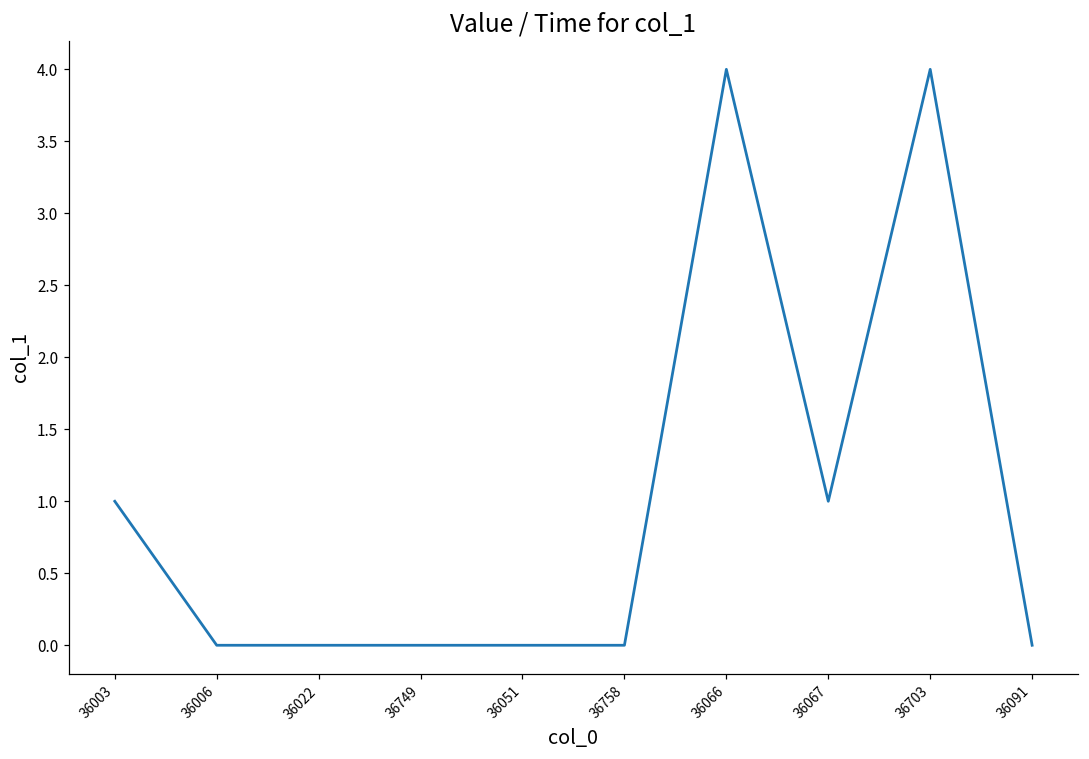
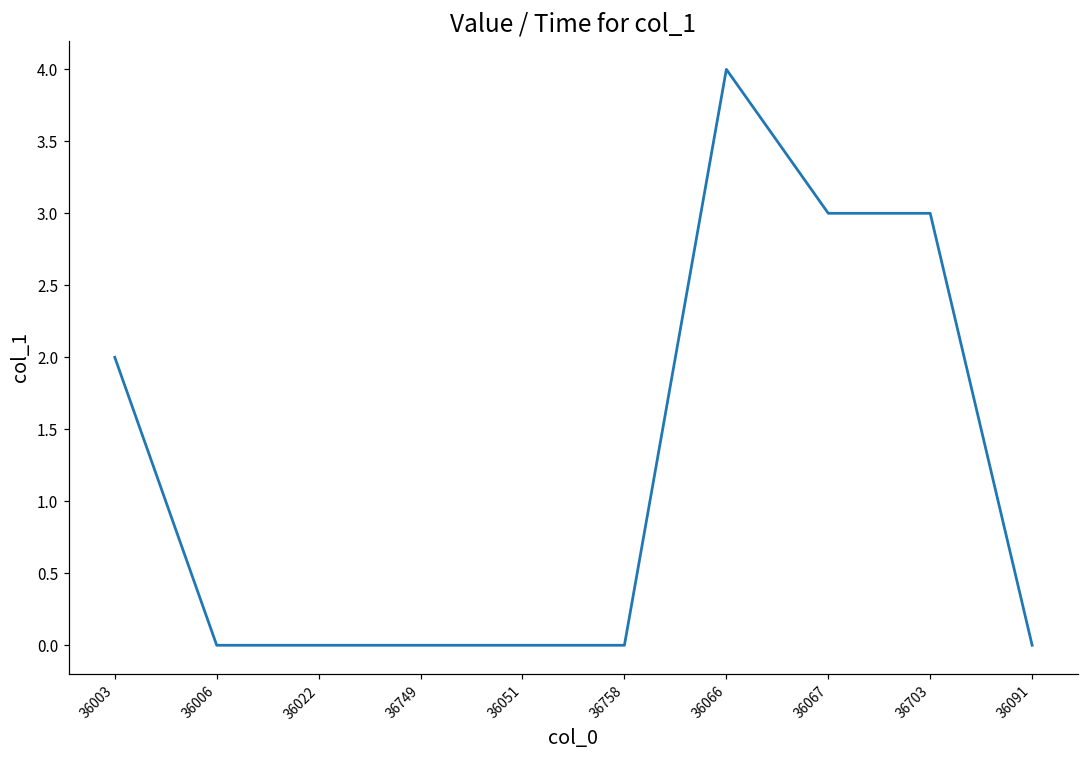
36003: 1 -> 2
36067: 1 -> 3
36703: 4 -> 3
